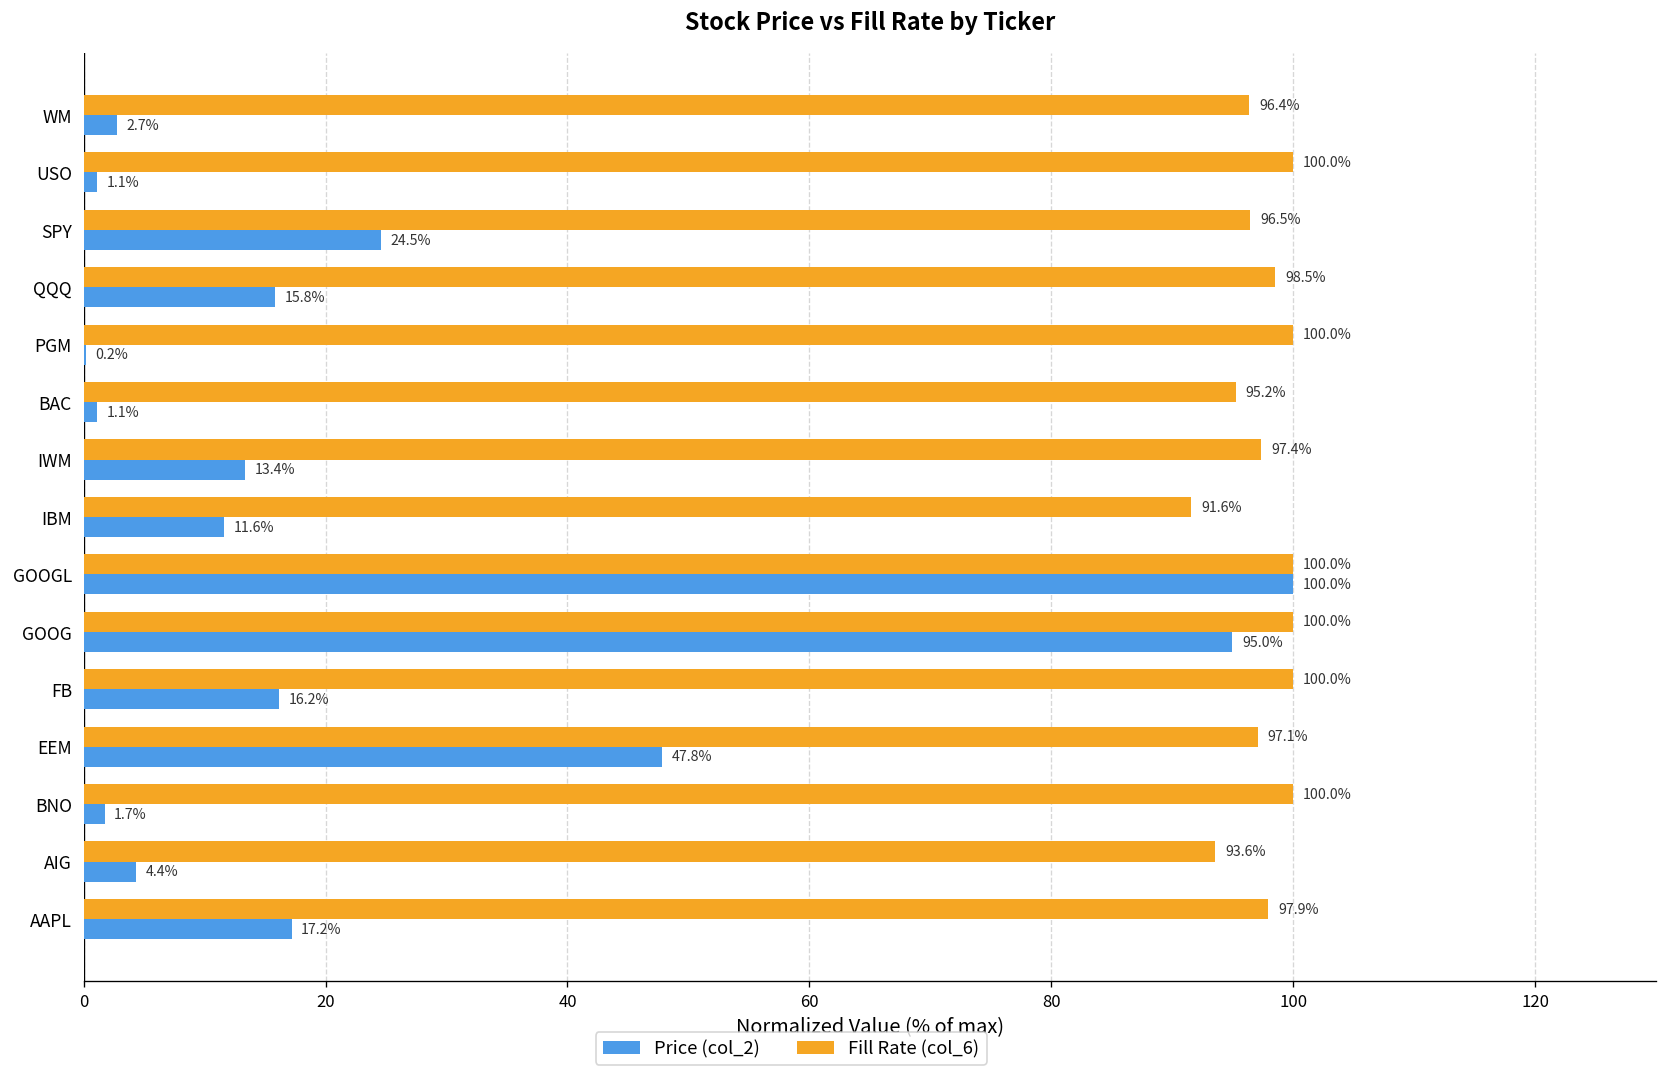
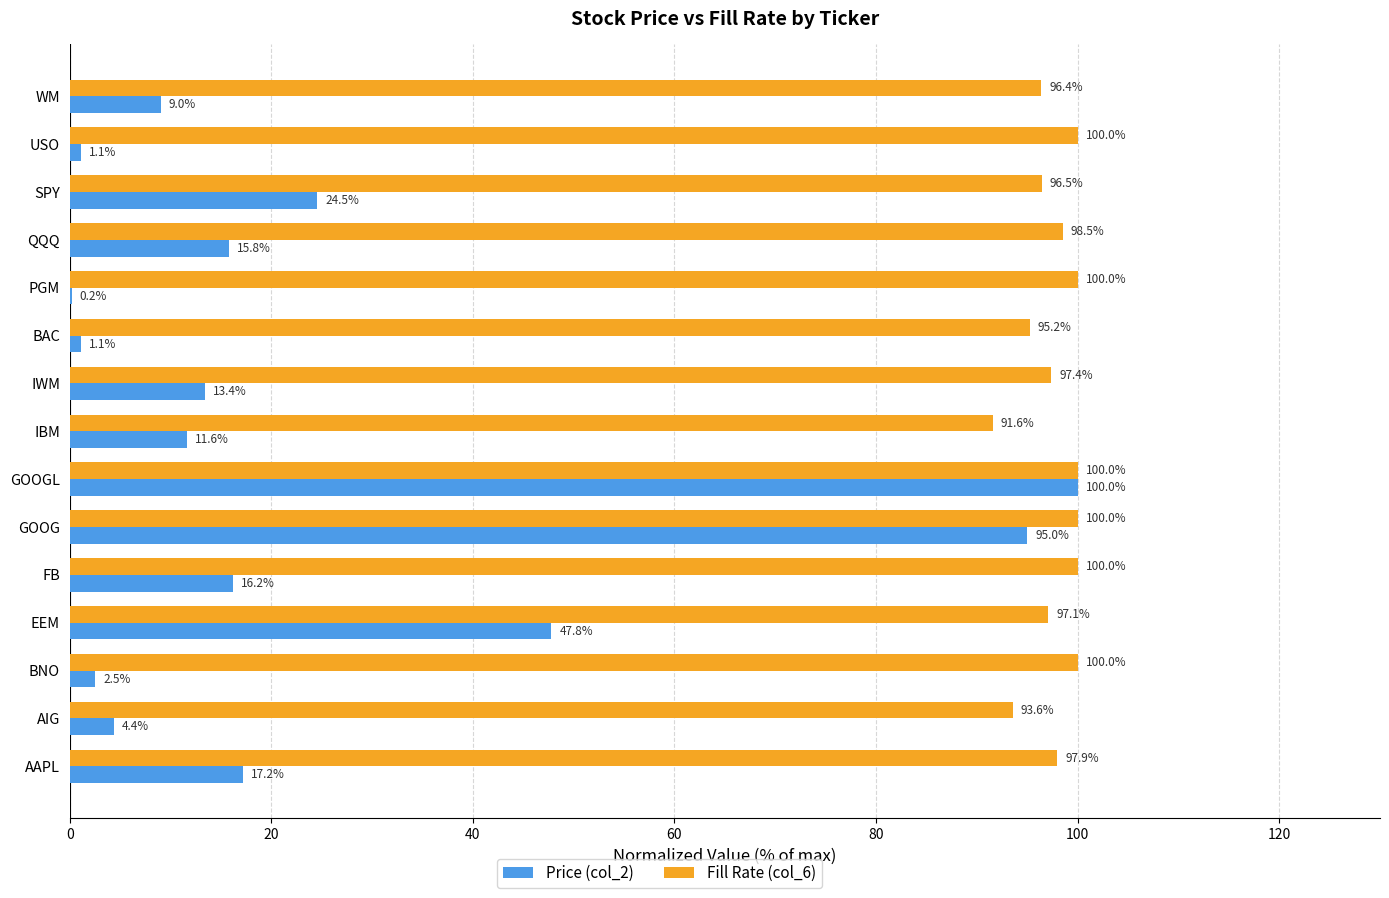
Price (col_2), WM: 2.7% -> 9.0%
Price (col_2), BNO: 1.7% -> 2.5%
